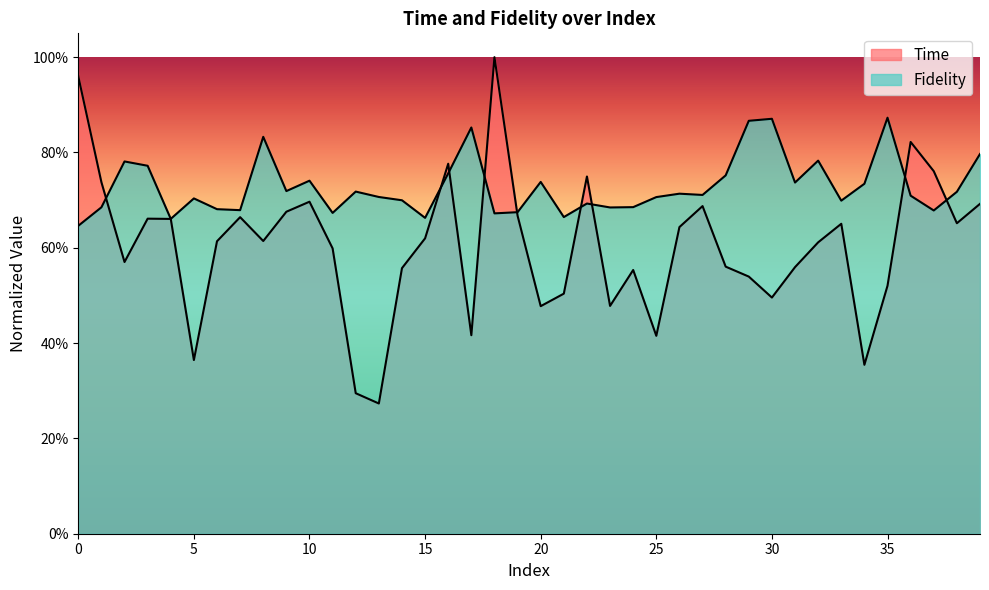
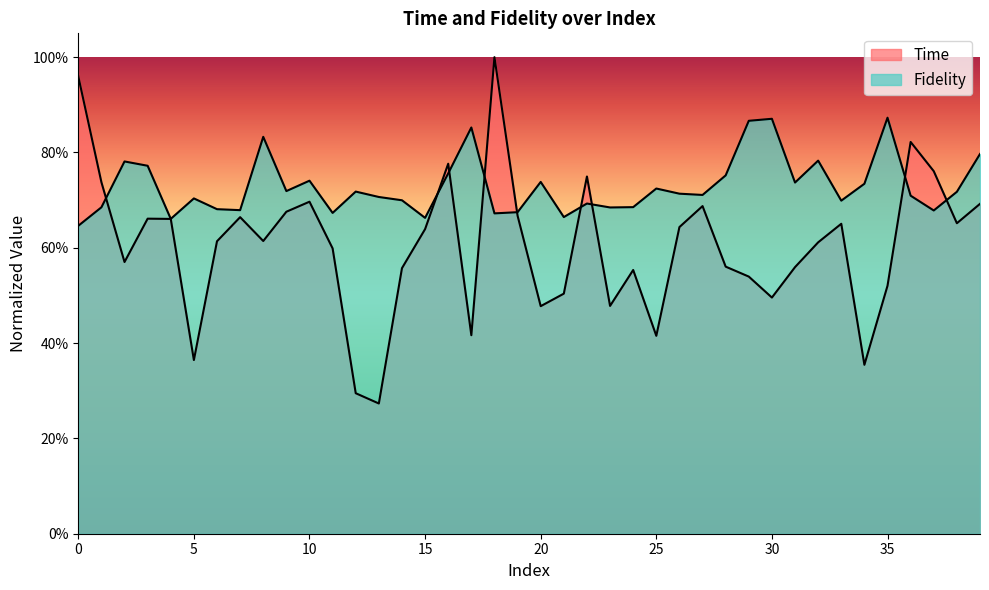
Time, 15: 62% -> 64%
Fidelity, 25: 71% -> 72%
